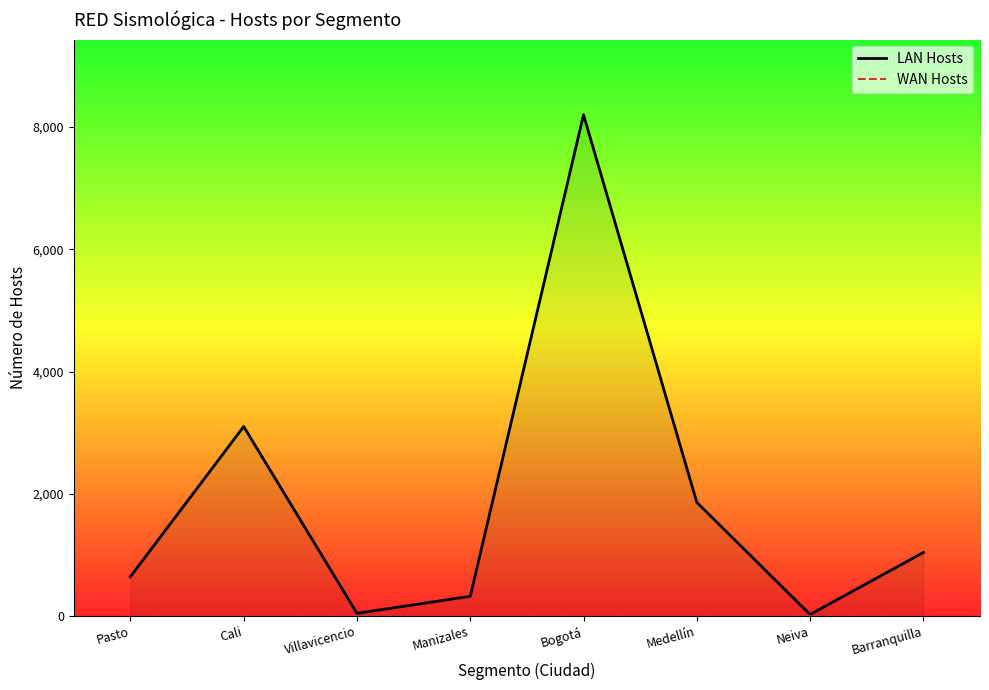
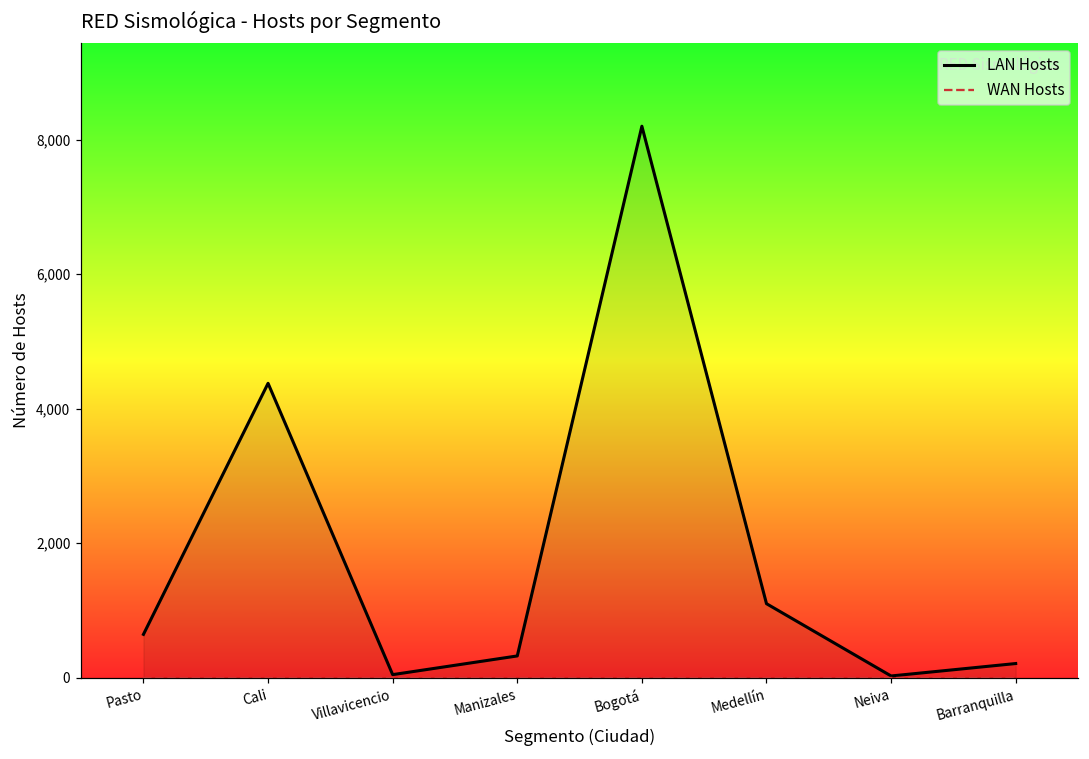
LAN Hosts, Cali: 3,100 -> 4,400
LAN Hosts, Medellín: 1,900 -> 1,100
LAN Hosts, Barranquilla: 1,000 -> 200
